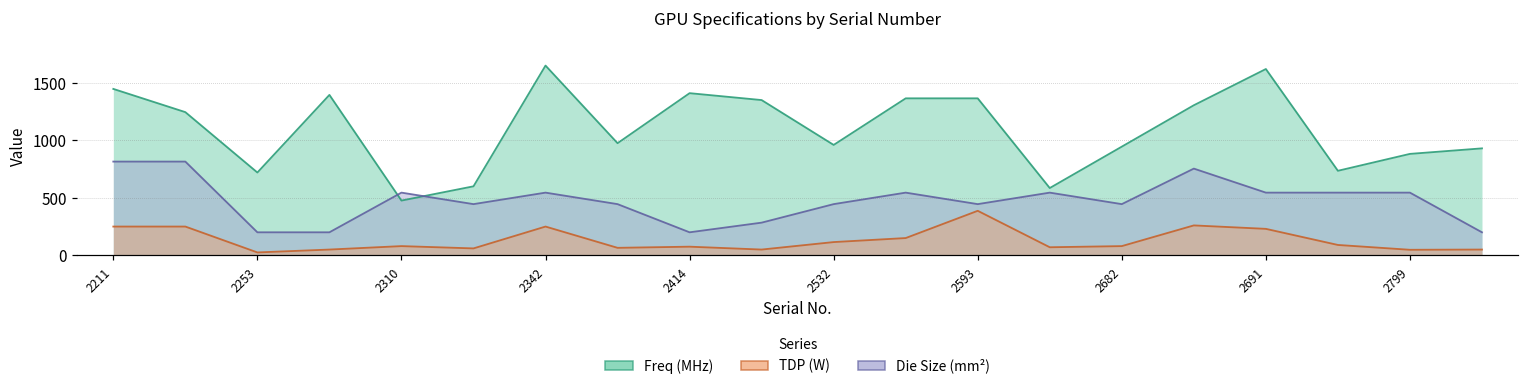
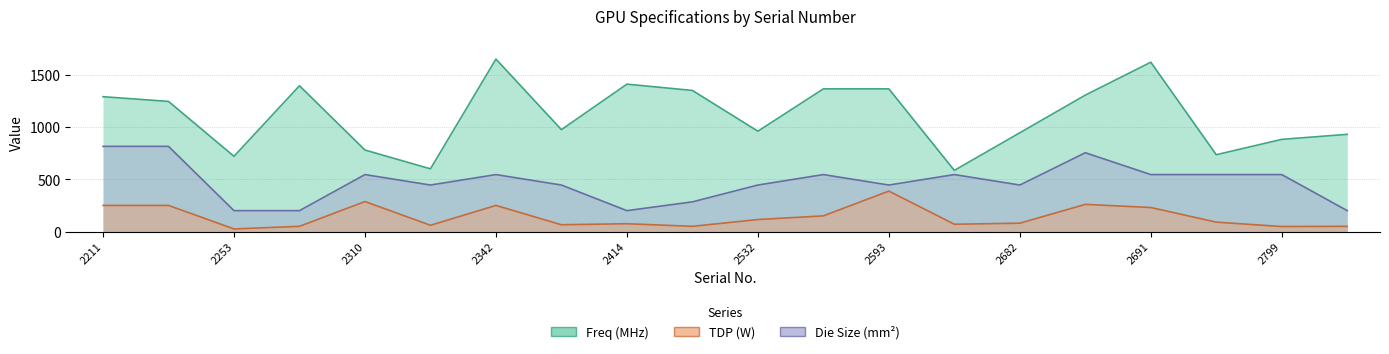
Freq (MHz), 2211: 1450 -> 1290
Freq (MHz), 2310: 480 -> 780
TDP (W), 2310: 80 -> 290
